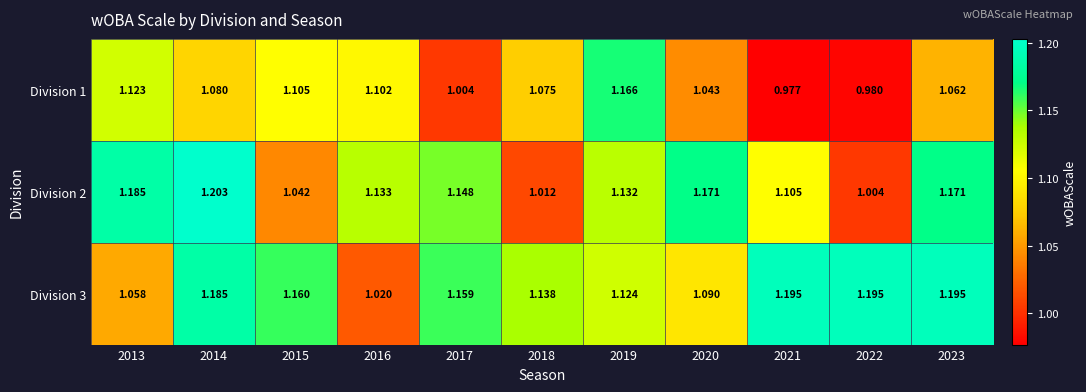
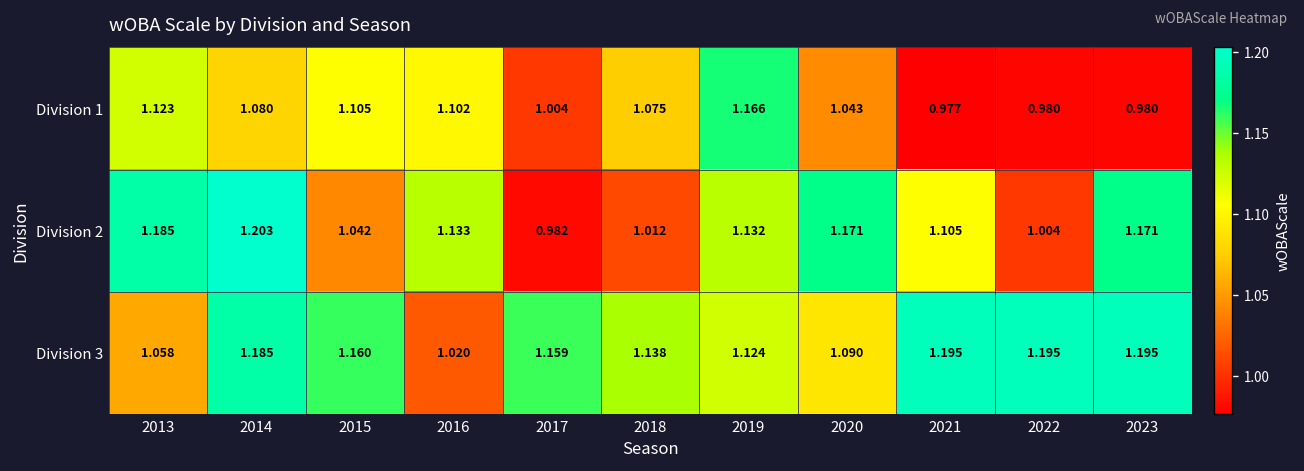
Division 1, 2023: 1.062 -> 0.980
Division 2, 2017: 1.148 -> 0.982
